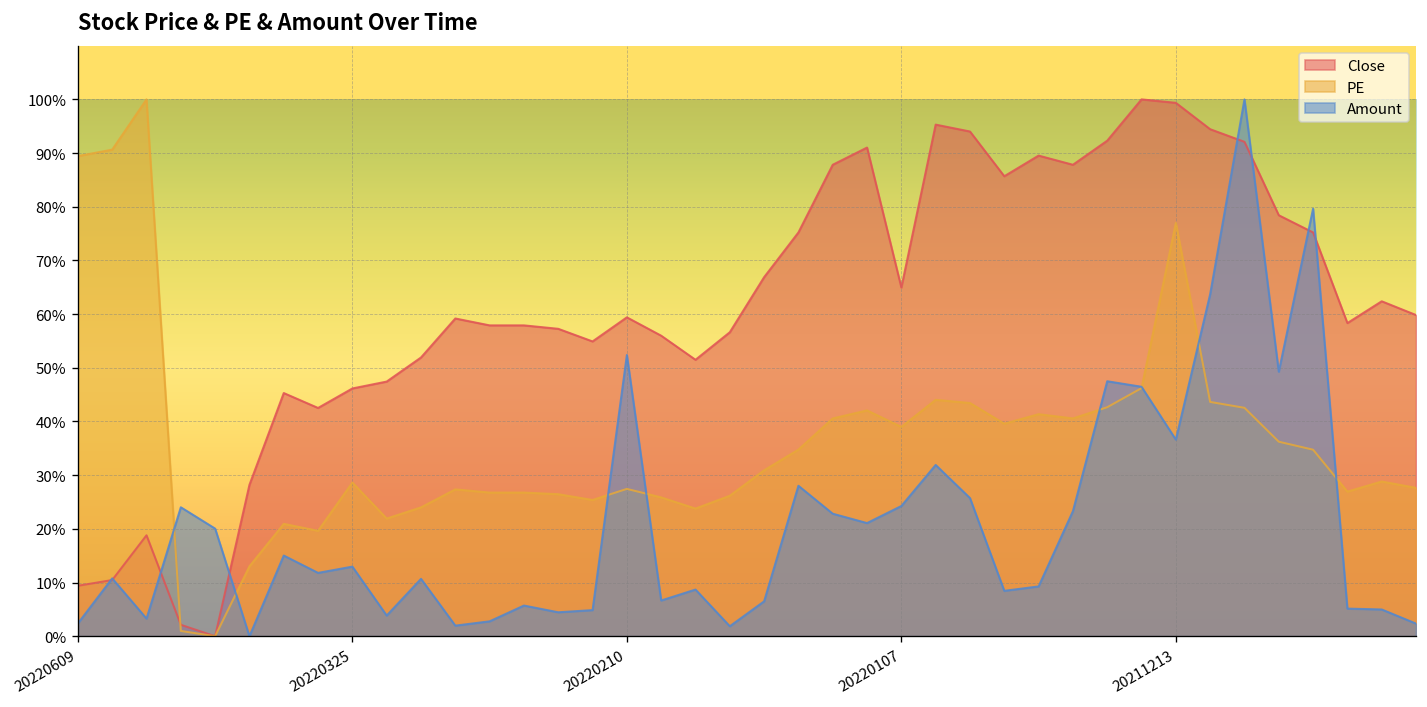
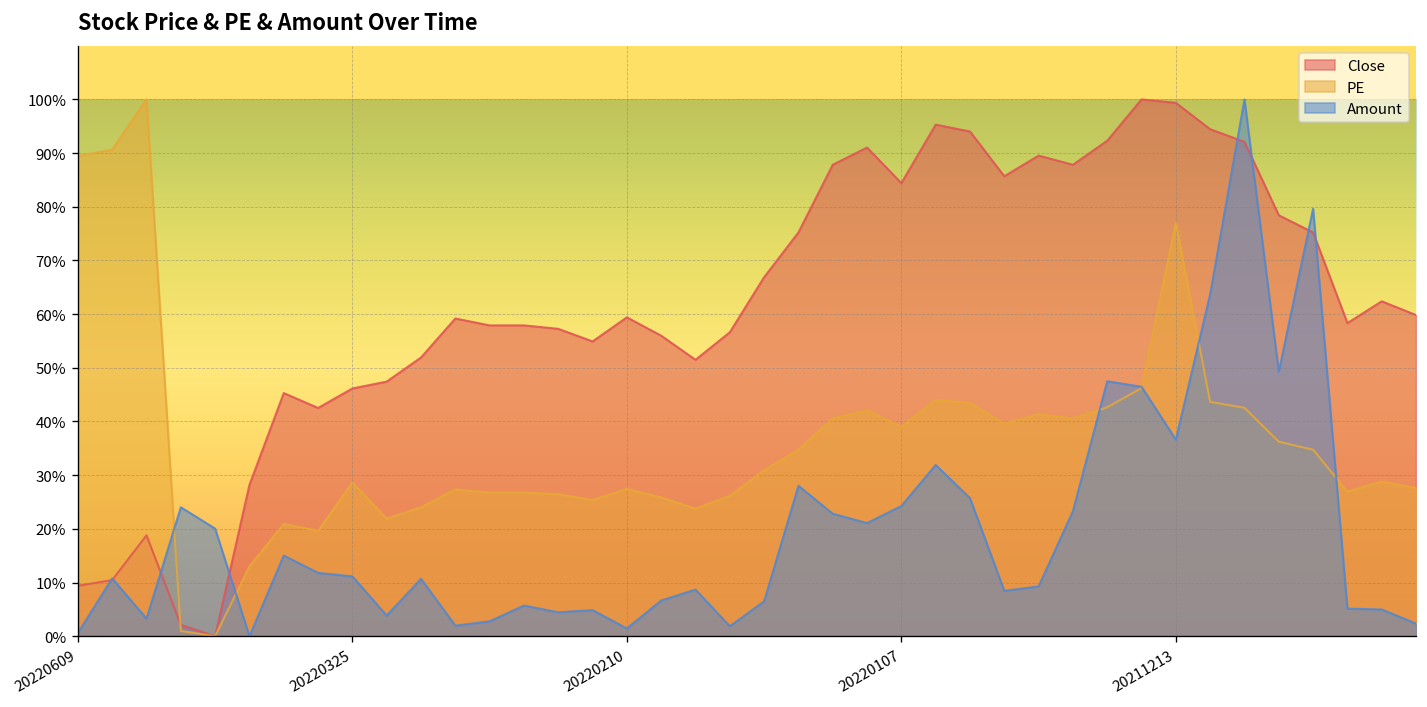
Amount, 20220609: 2% -> 1%
Amount, 20220325: 13% -> 11%
Amount, 20220210: 52% -> 1%
Close, 20220107: 65% -> 84%
